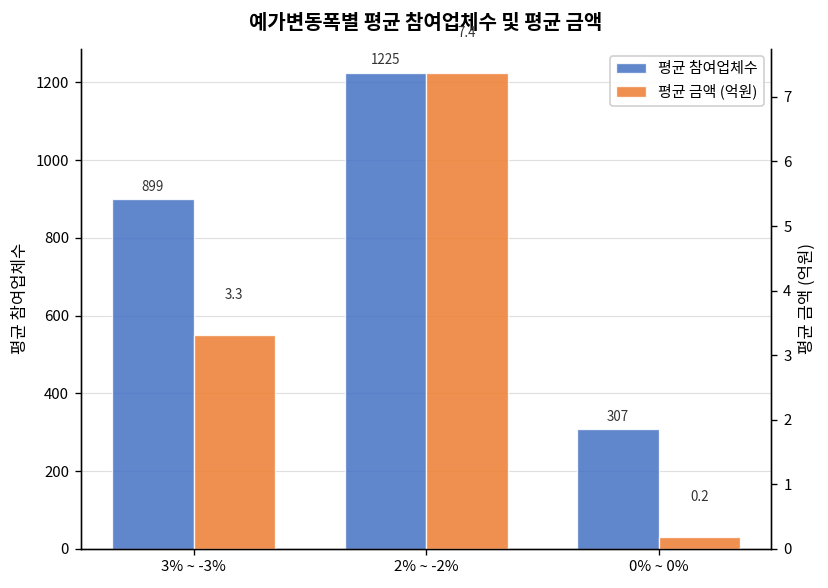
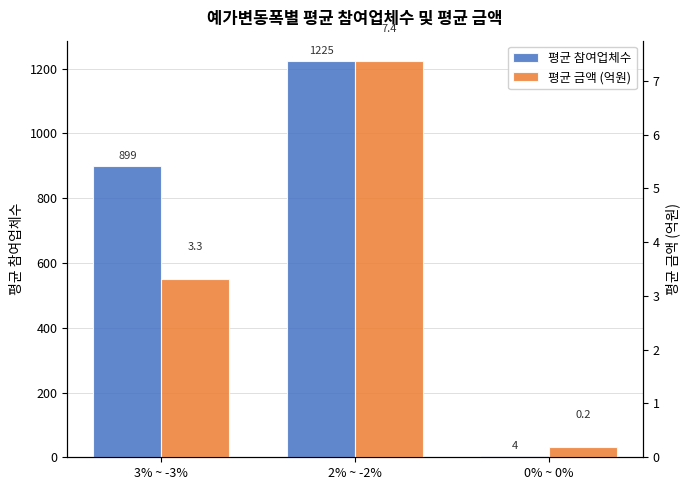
평균 참여업체수, 0% ~ 0%: 307 -> 4
